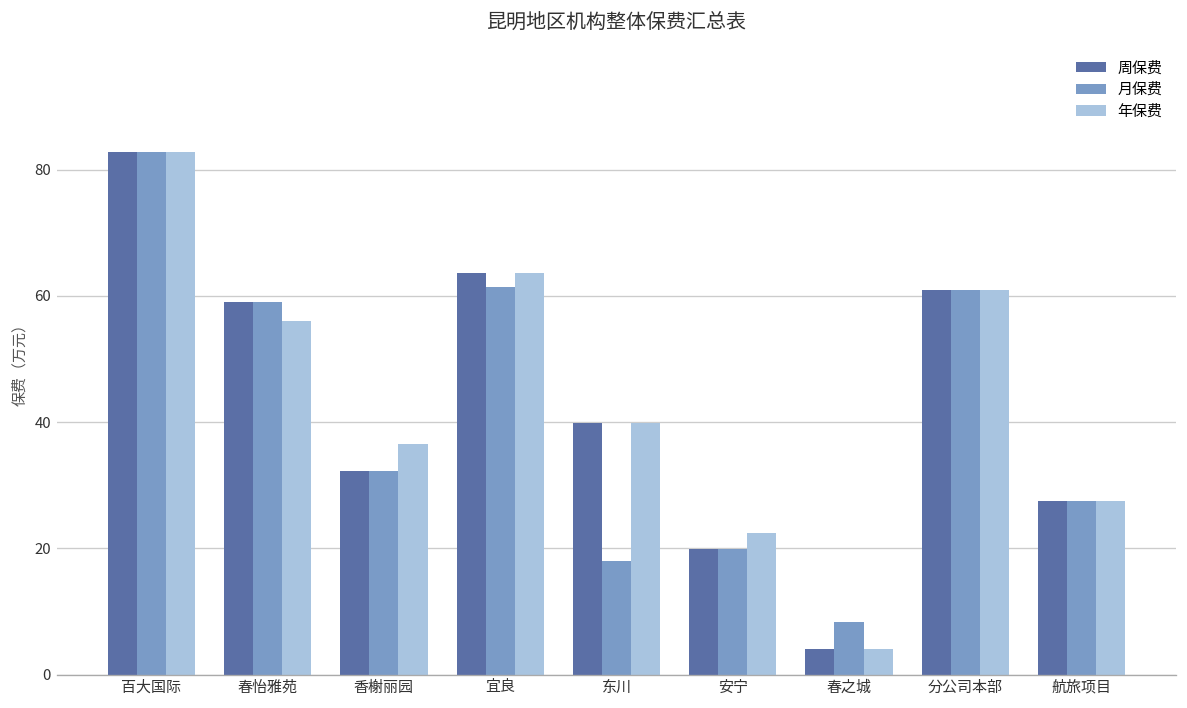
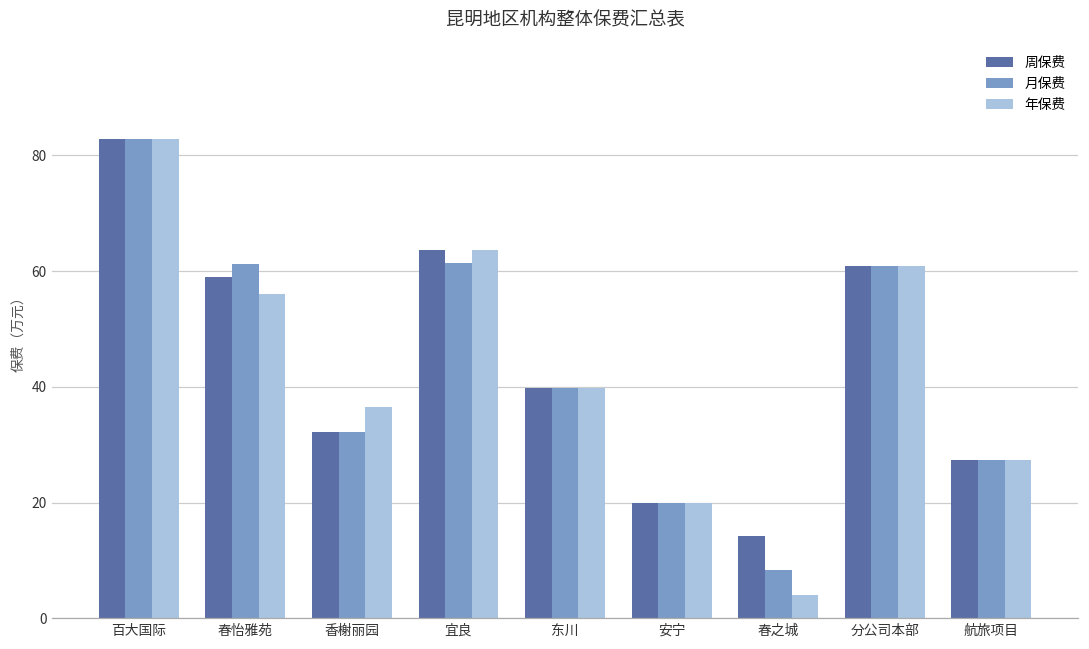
月保费, 春怡雅苑: 59 -> 61
月保费, 东川: 18 -> 40
年保费, 安宁: 22 -> 20
周保费, 春之城: 4 -> 14
